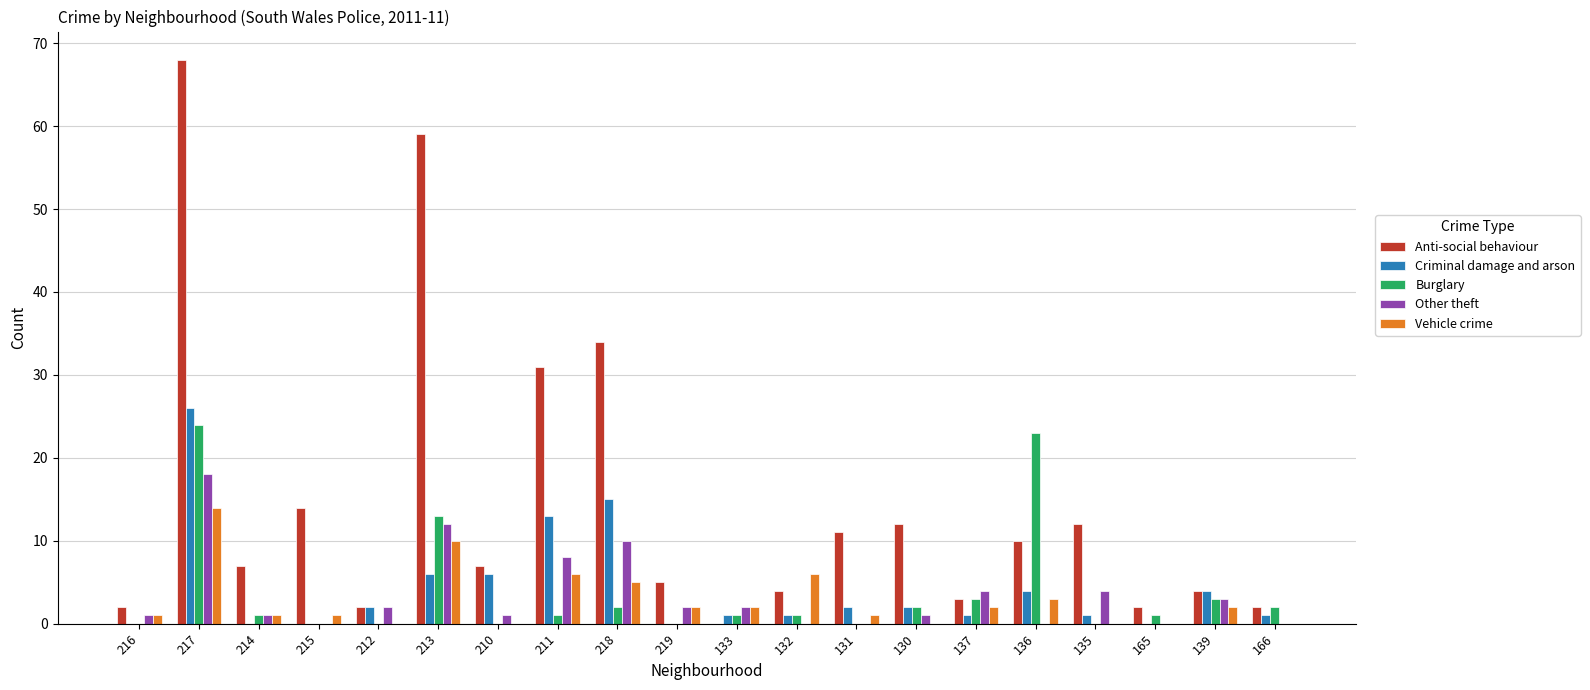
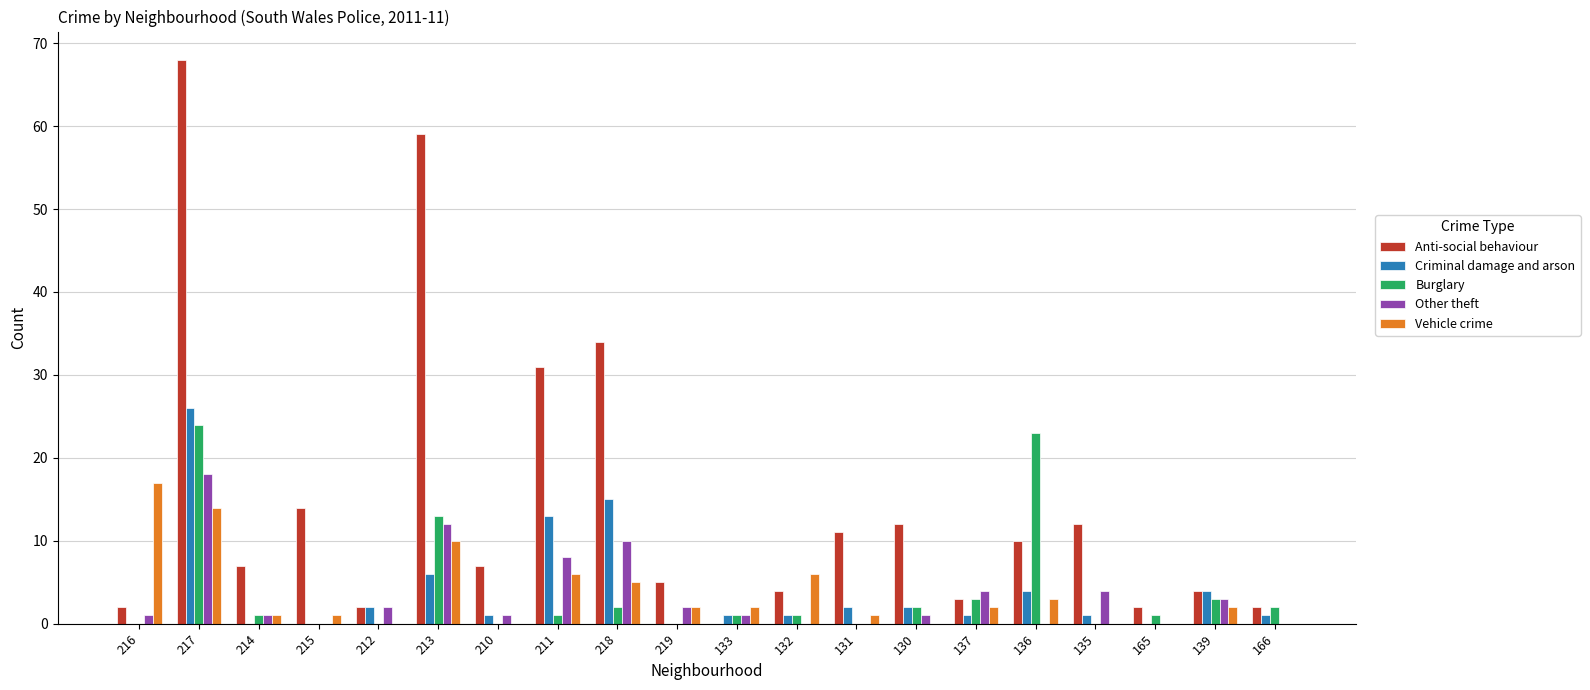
Vehicle crime, 216: 1 -> 17
Criminal damage and arson, 210: 6 -> 1
Other theft, 133: 2 -> 1
